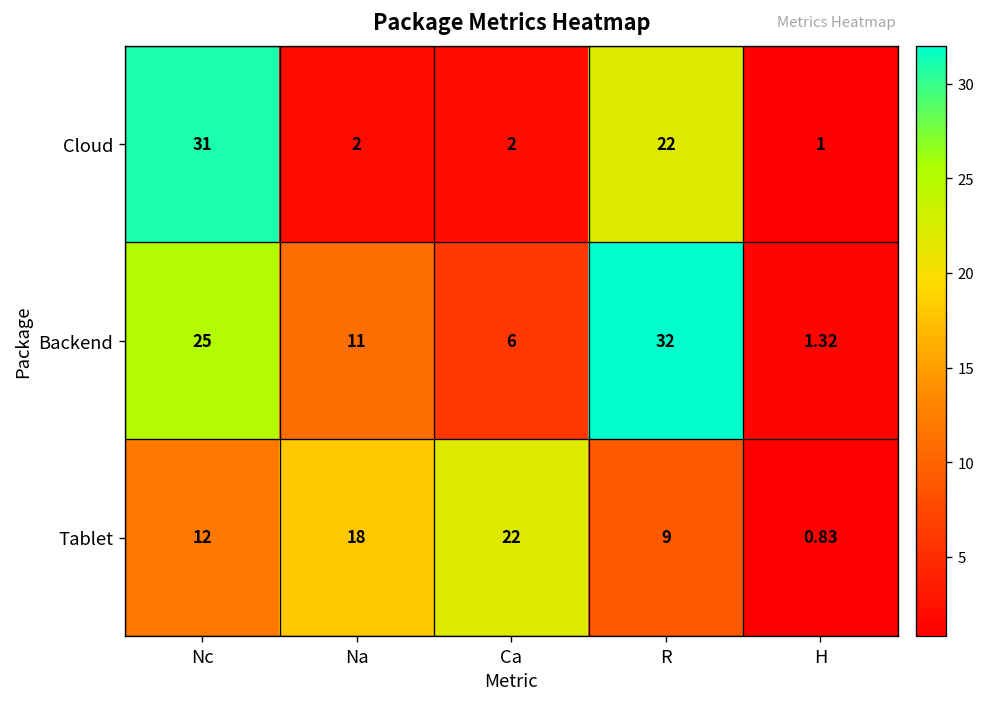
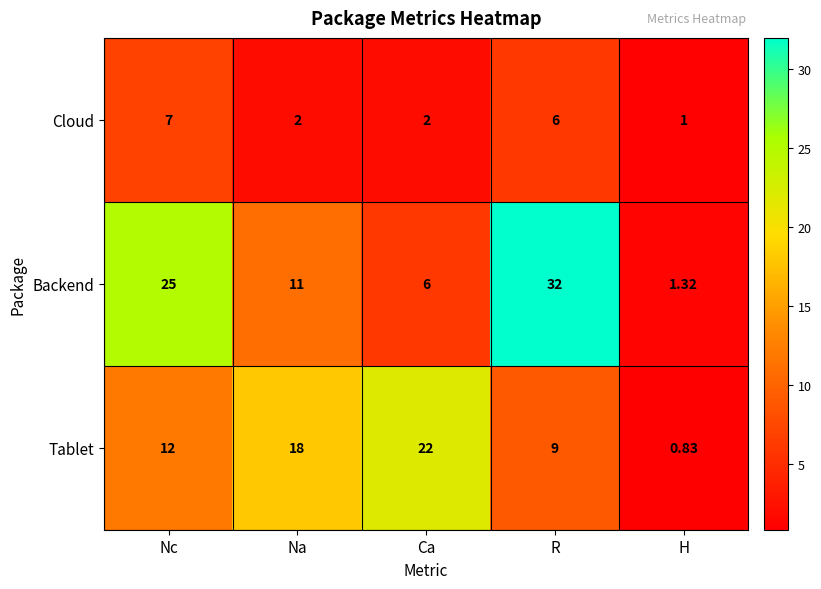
Cloud, Nc: 31 -> 7
Cloud, R: 22 -> 6
